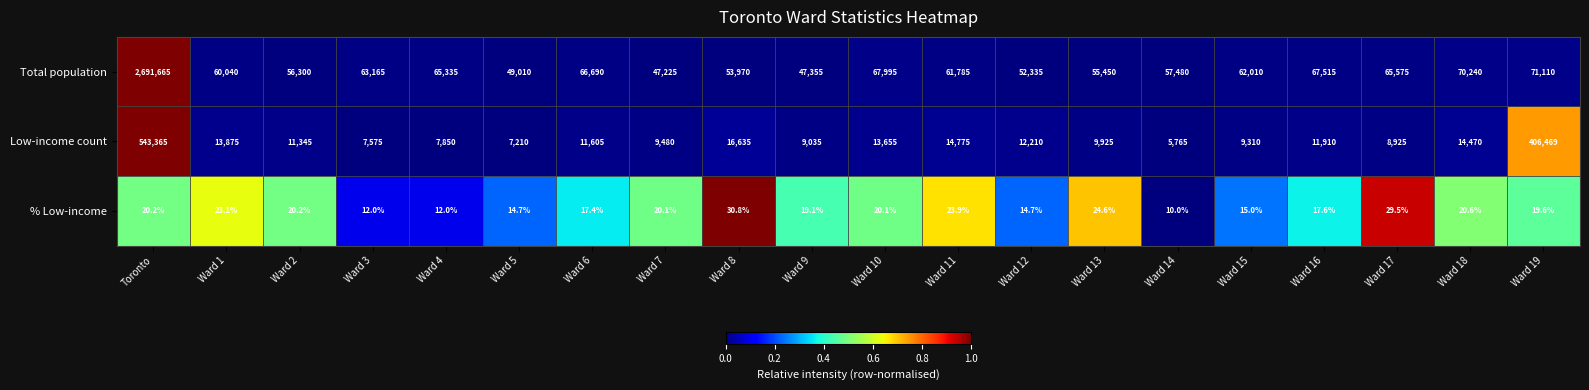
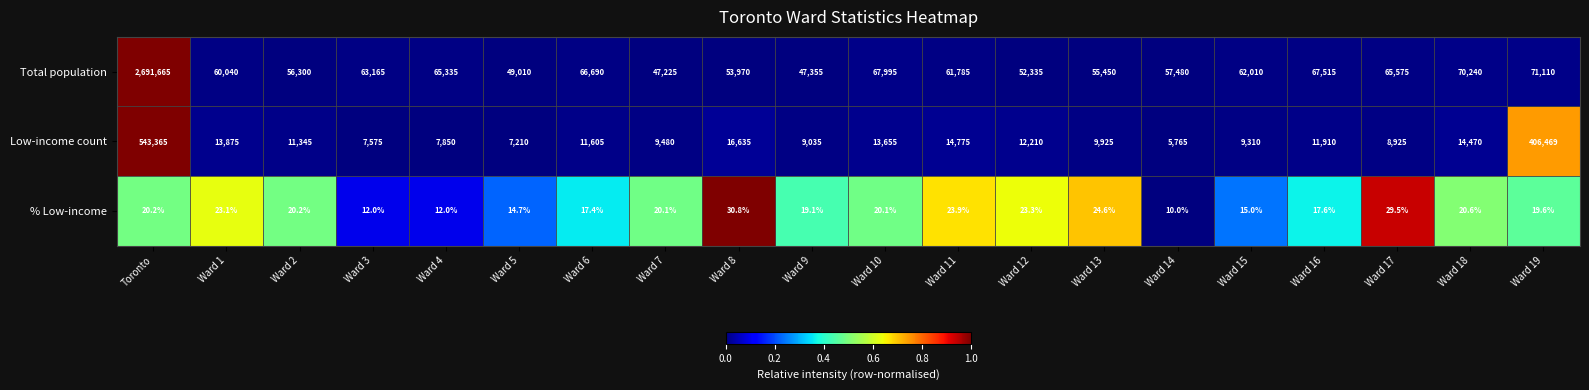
% Low-income, Ward 12: 14.7% -> 23.3%
